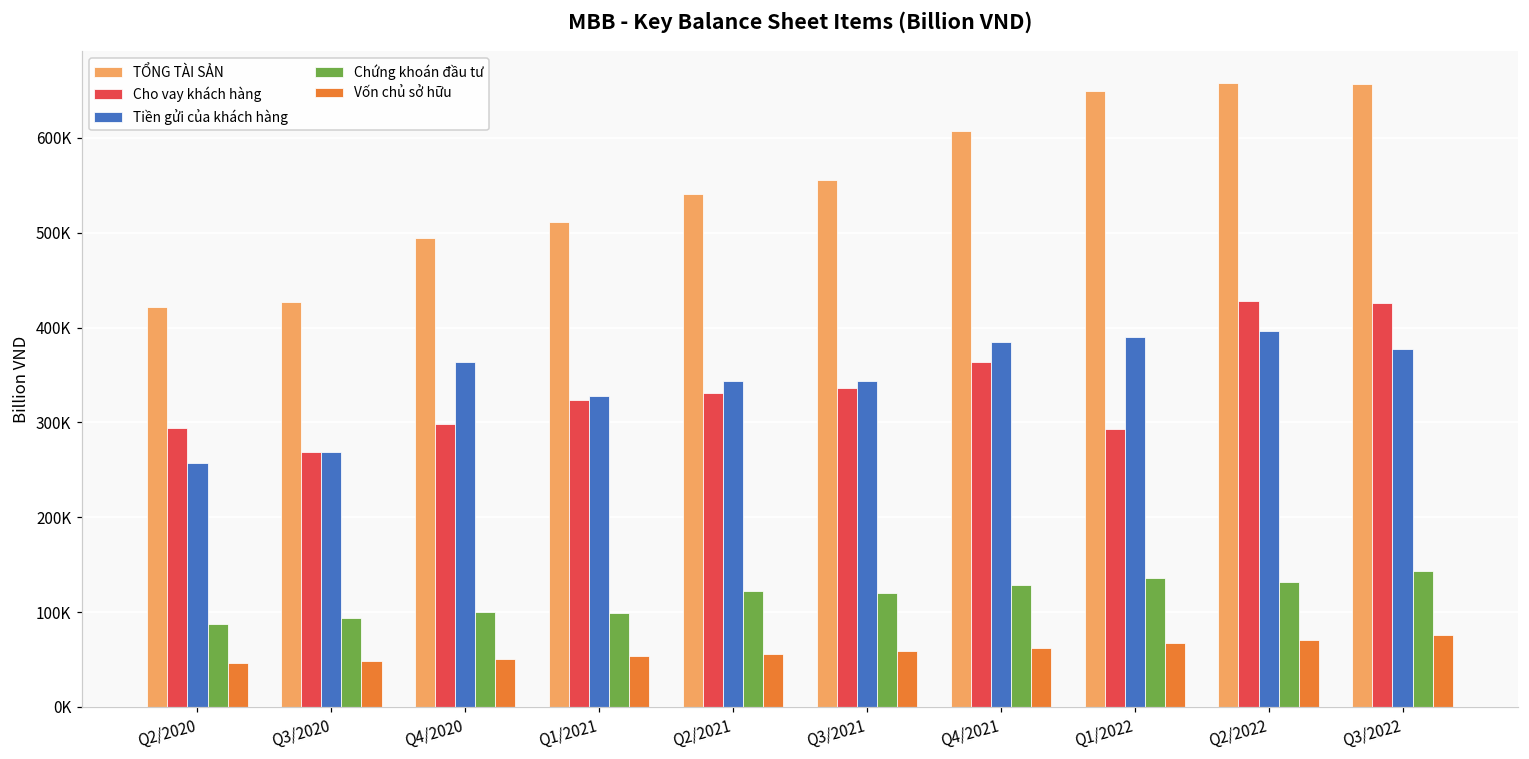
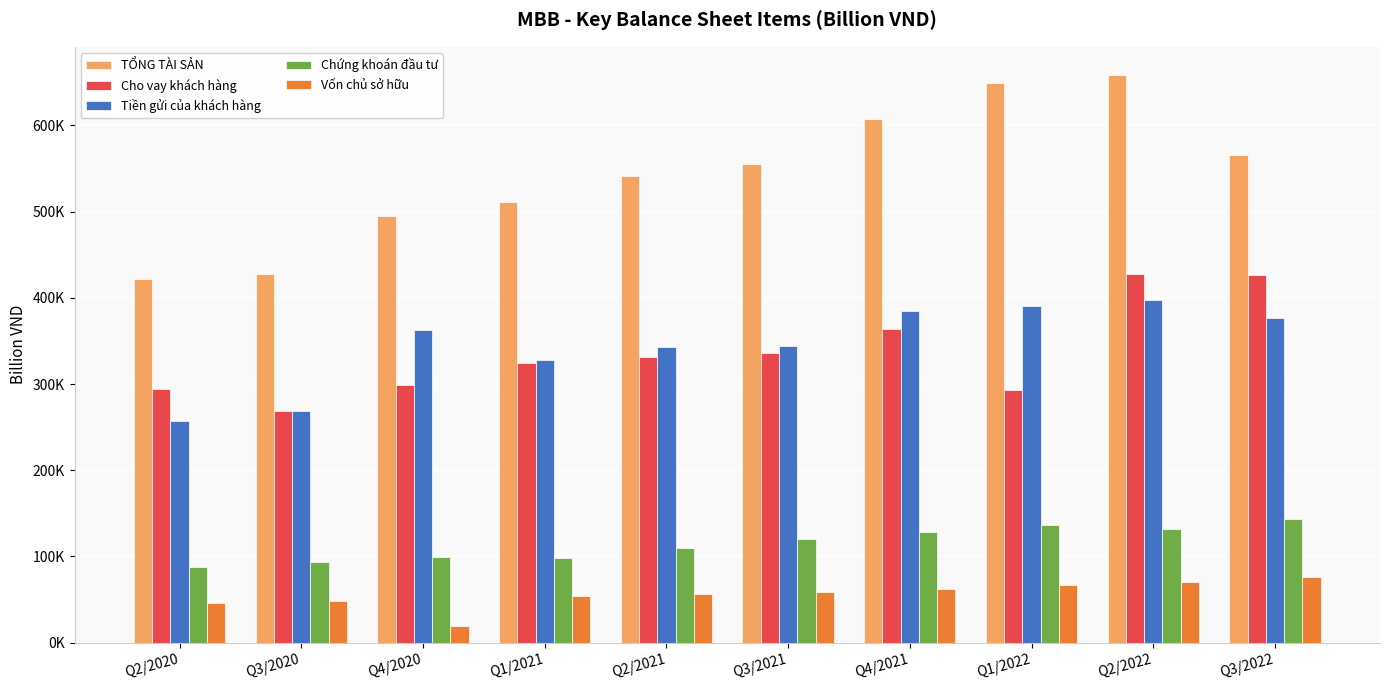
Vốn chủ sở hữu, Q4/2020: 50000 -> 20000
Chứng khoán đầu tư, Q2/2021: 120000 -> 110000
TỔNG TÀI SẢN, Q3/2022: 660000 -> 570000
